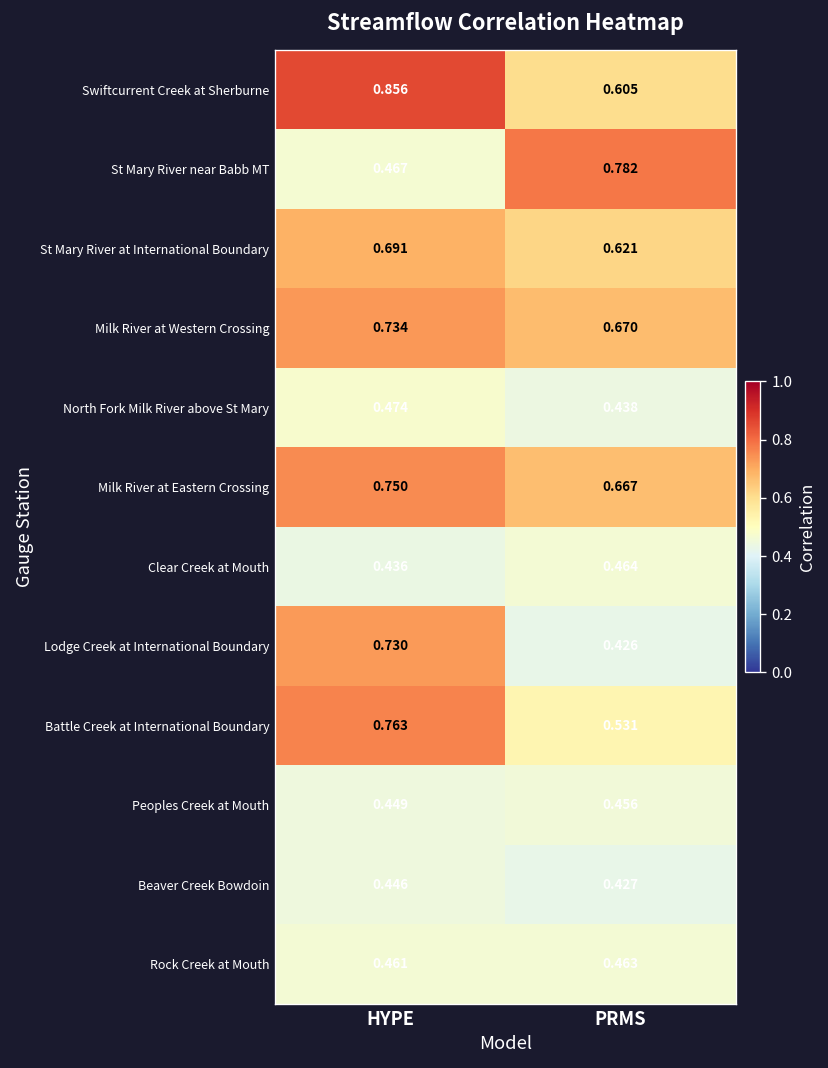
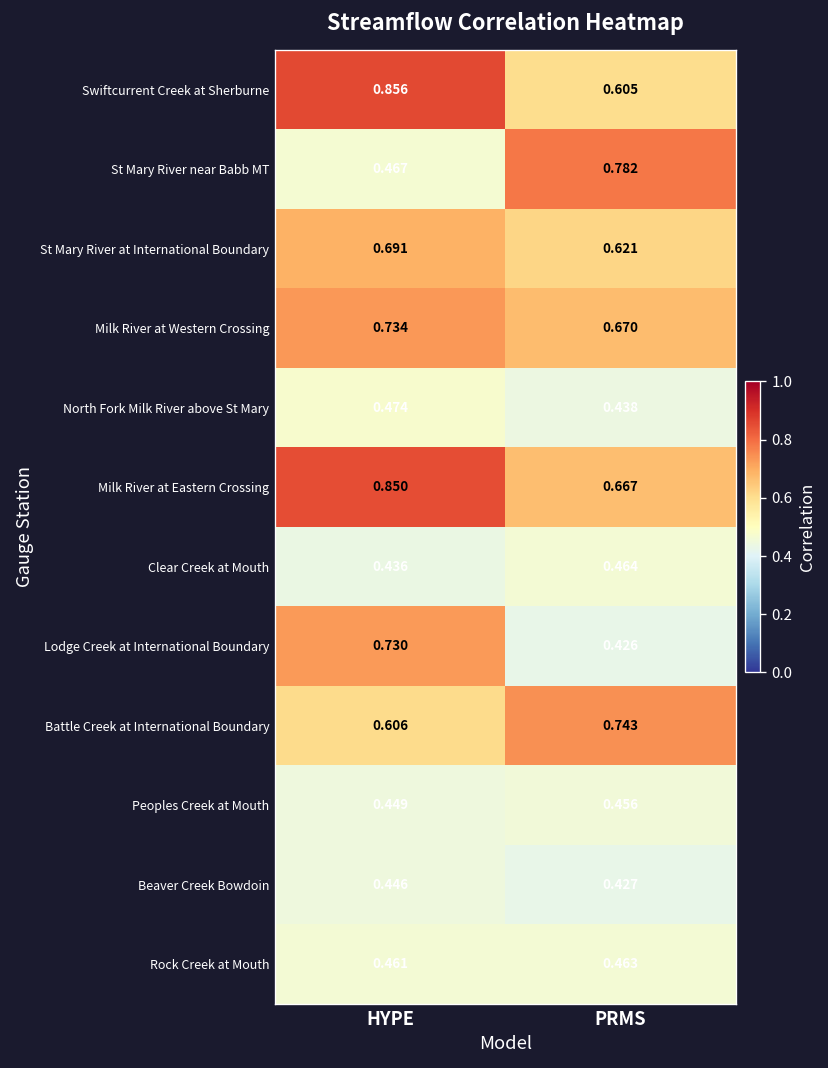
Milk River at Eastern Crossing, HYPE: 0.750 -> 0.850
Battle Creek at International Boundary, HYPE: 0.763 -> 0.606
Battle Creek at International Boundary, PRMS: 0.531 -> 0.743
